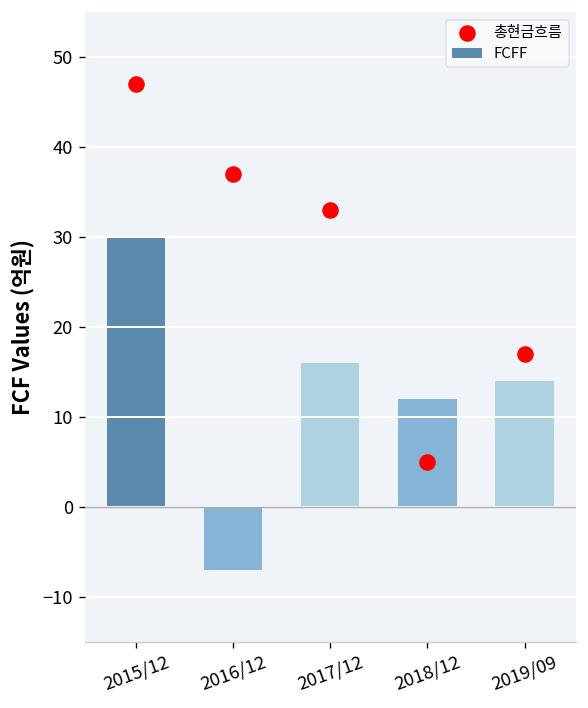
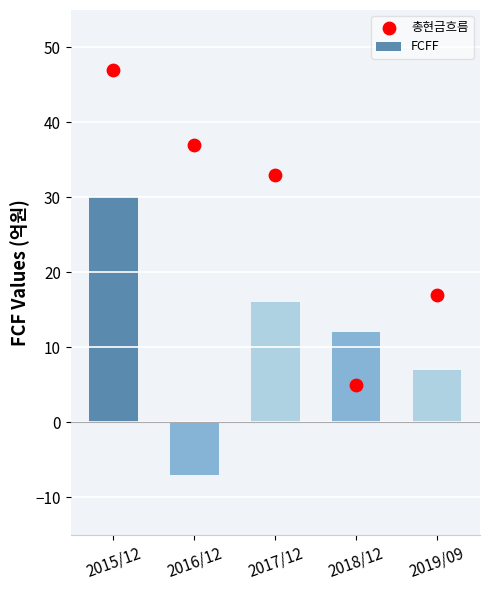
FCFF, 2019/09: 14 -> 7
